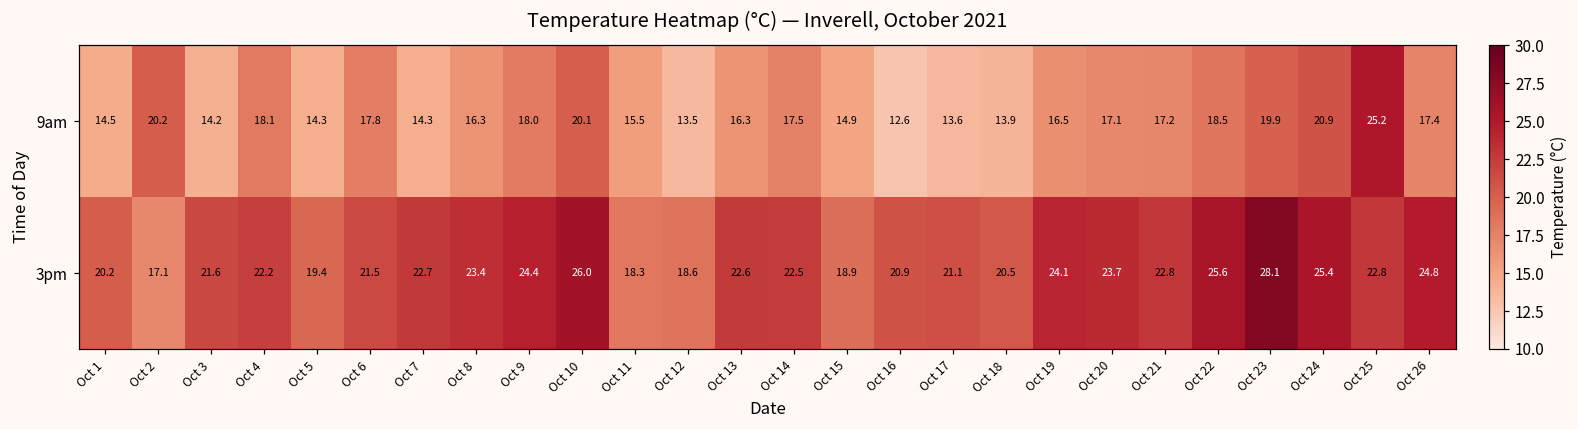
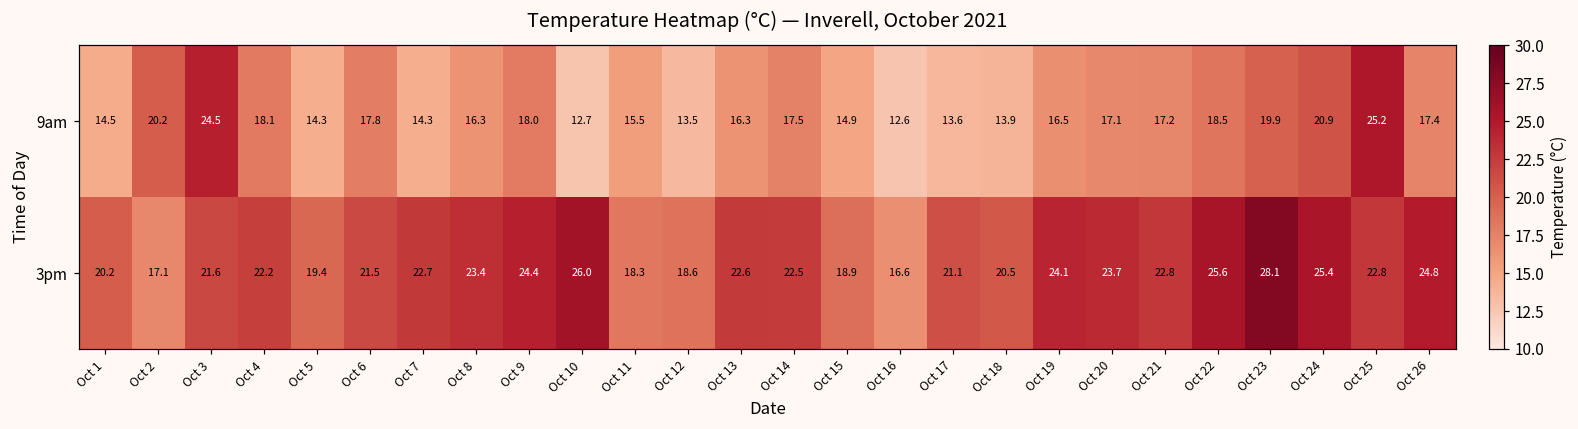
9am, Oct 3: 14.2 -> 24.5
9am, Oct 10: 20.1 -> 12.7
3pm, Oct 16: 20.9 -> 16.6
